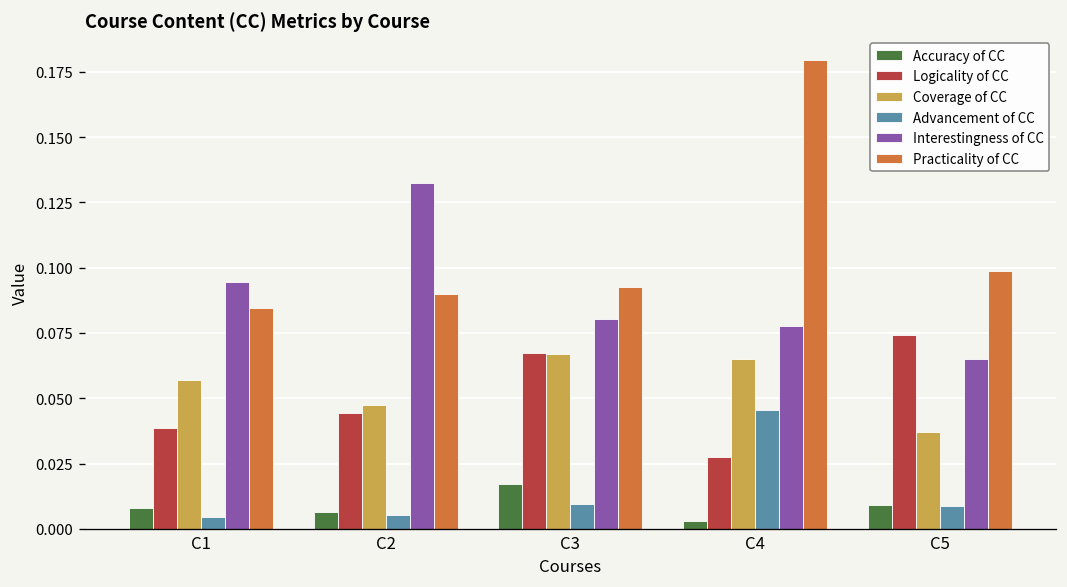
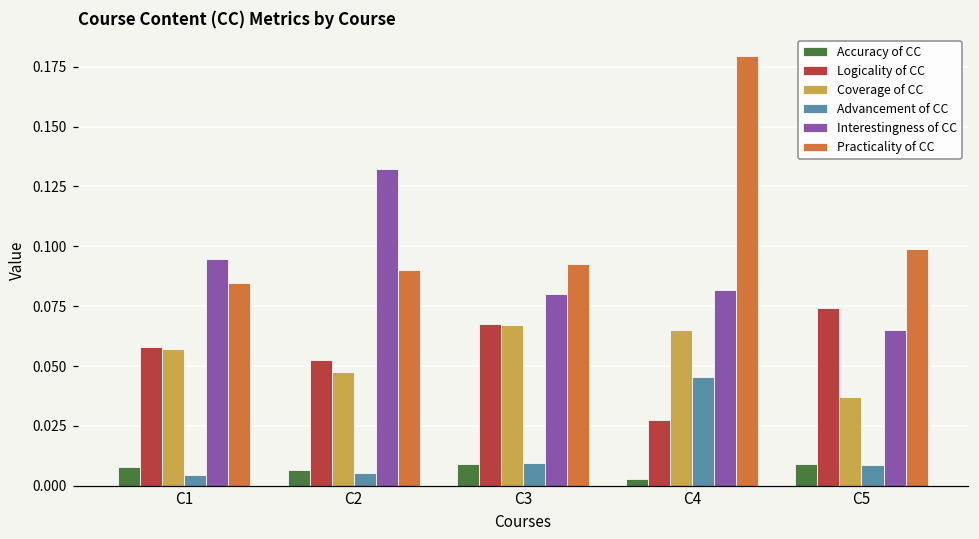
Logicality of CC, C1: 0.038 -> 0.058
Logicality of CC, C2: 0.044 -> 0.052
Accuracy of CC, C3: 0.017 -> 0.009
Interestingness of CC, C4: 0.078 -> 0.082
